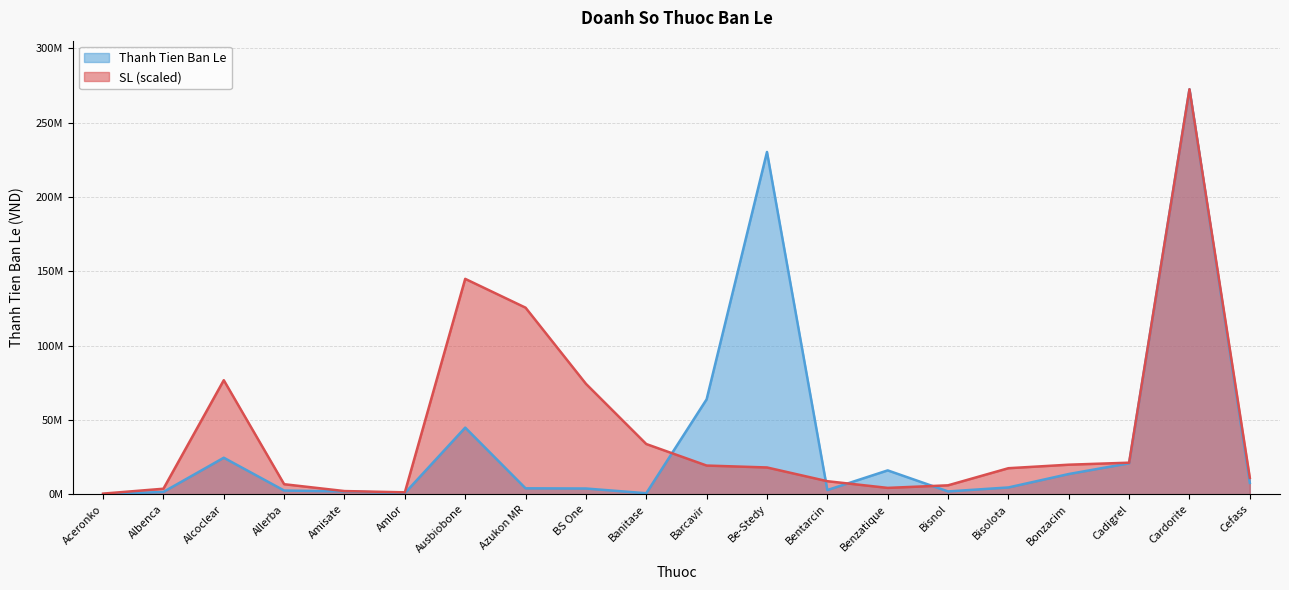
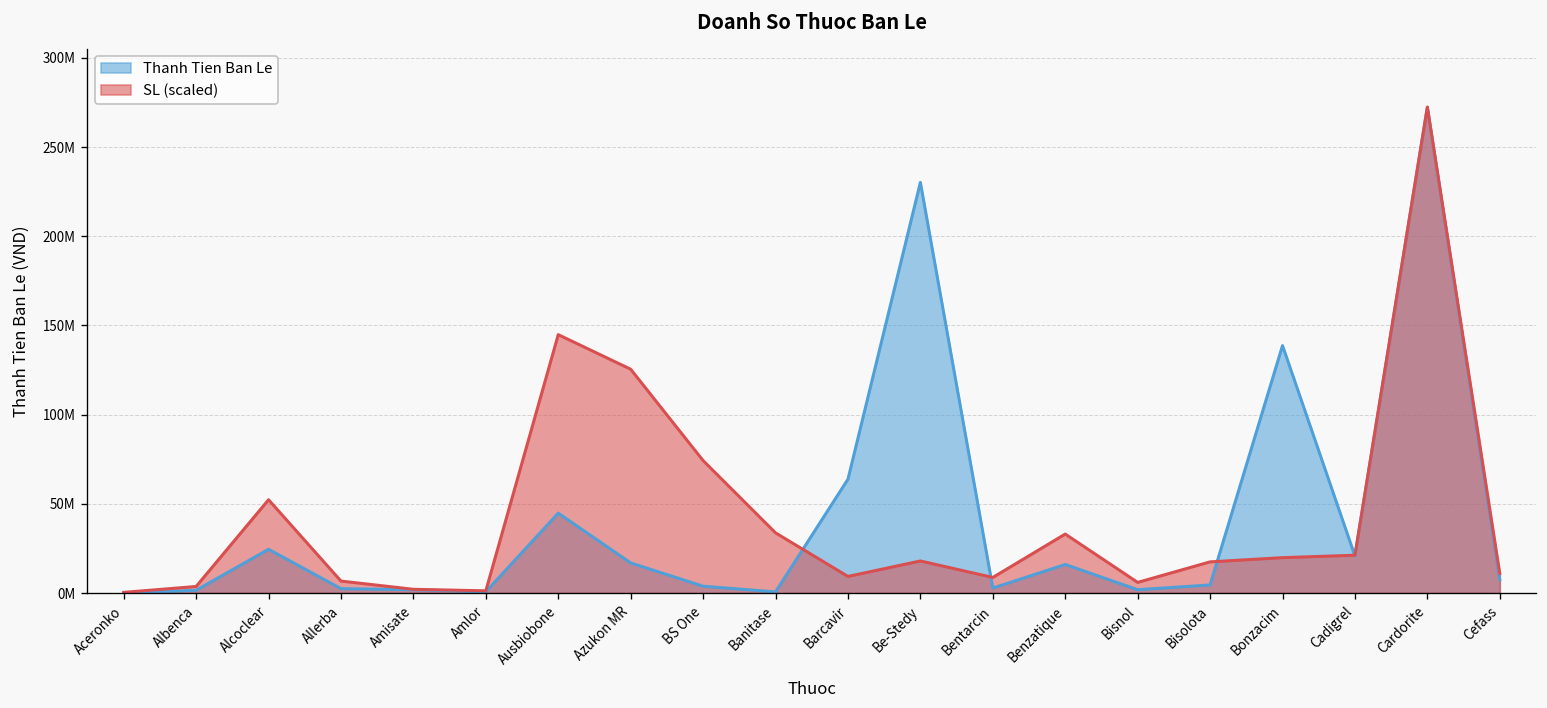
SL (scaled), Alcoclear: 77000000 -> 52000000
Thanh Tien Ban Le, Azukon MR: 4000000 -> 17000000
SL (scaled), Barcavir: 19000000 -> 9000000
SL (scaled), Benzatique: 4000000 -> 33000000
Thanh Tien Ban Le, Bonzacim: 14000000 -> 139000000
